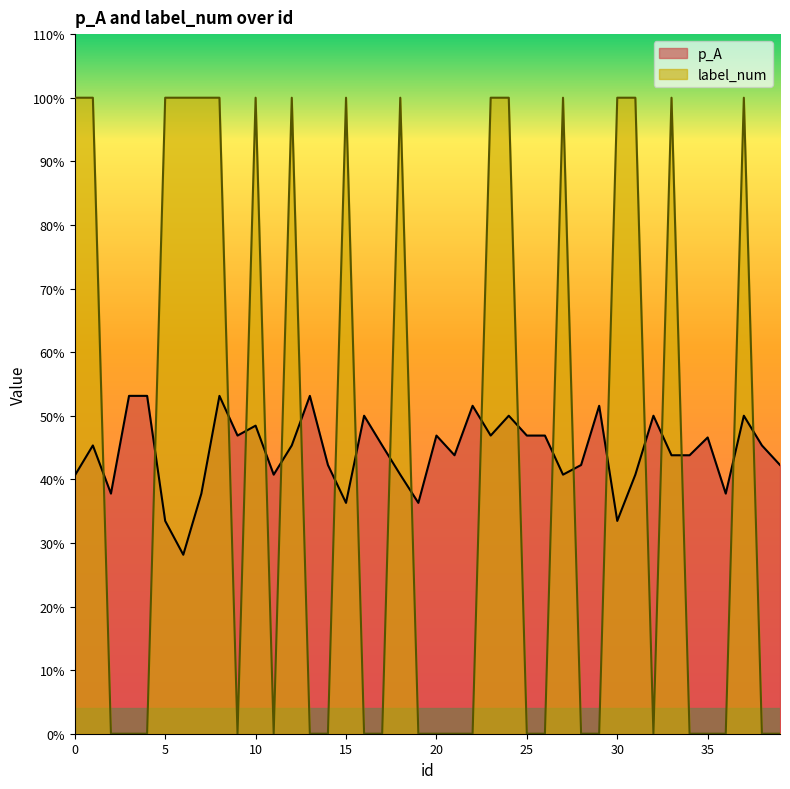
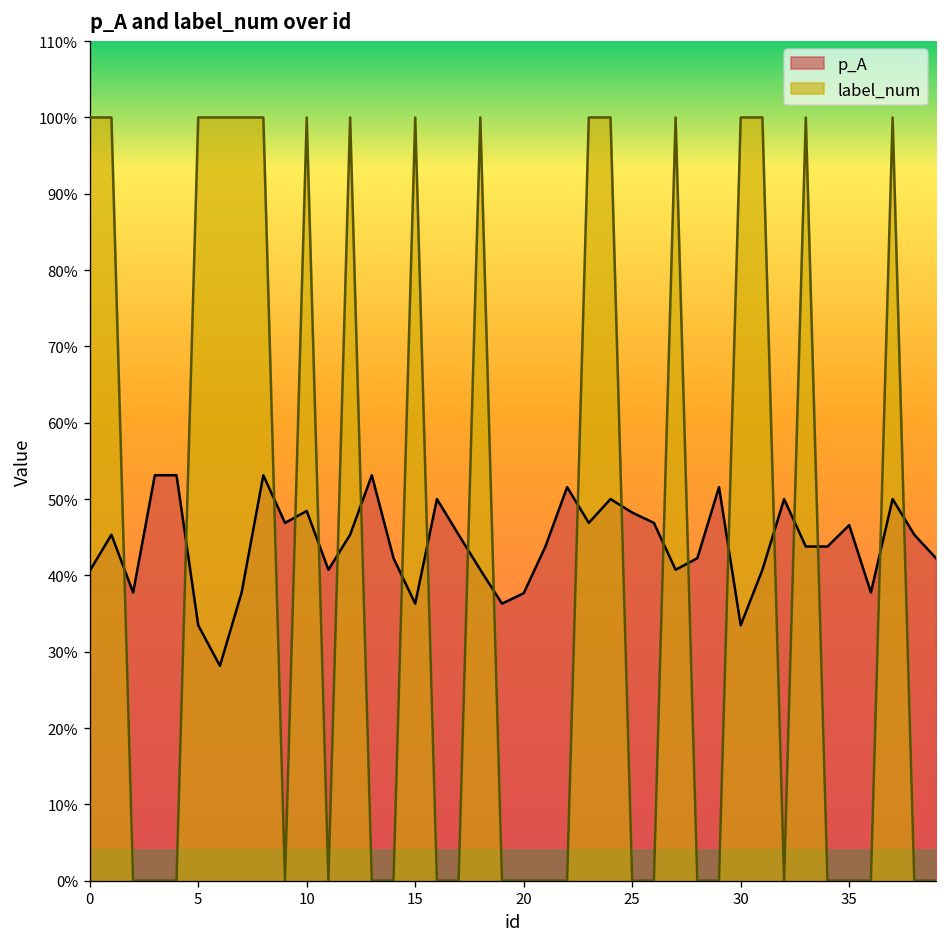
p_A, 20: 47% -> 38%
p_A, 25: 47% -> 48%
